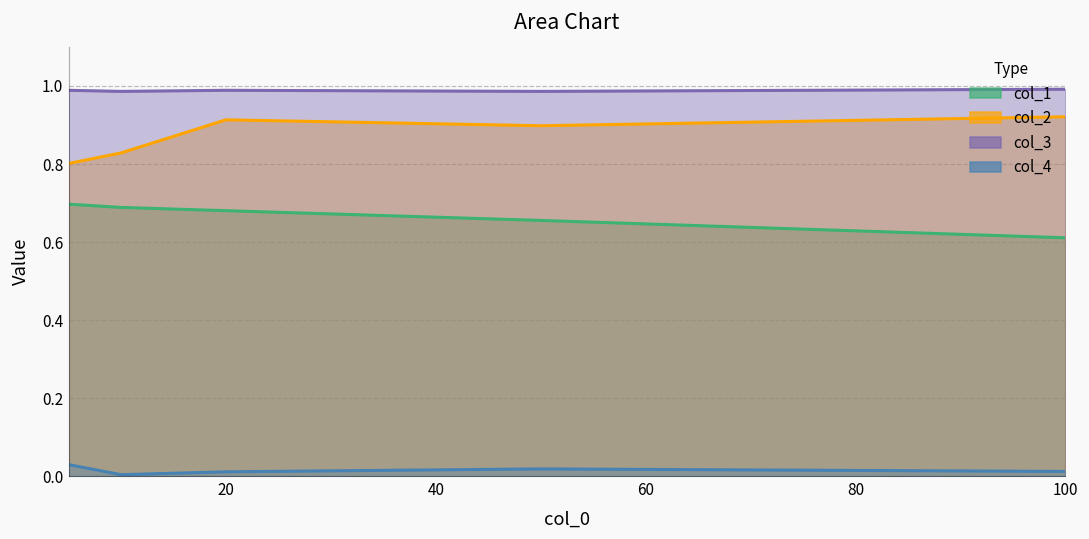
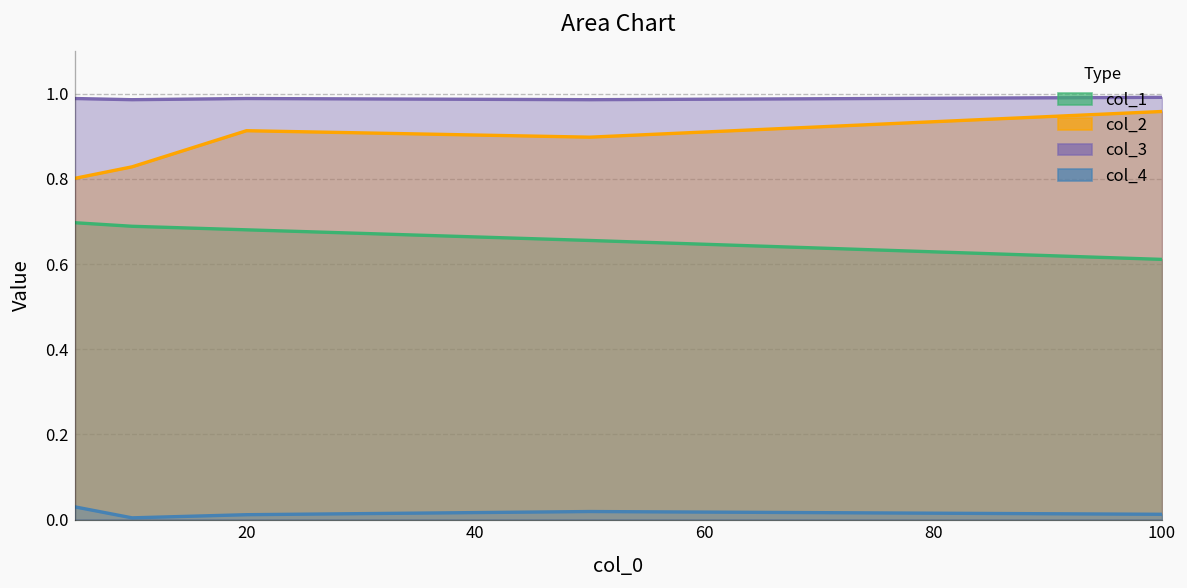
col_2, 100: 0.92 -> 0.96
